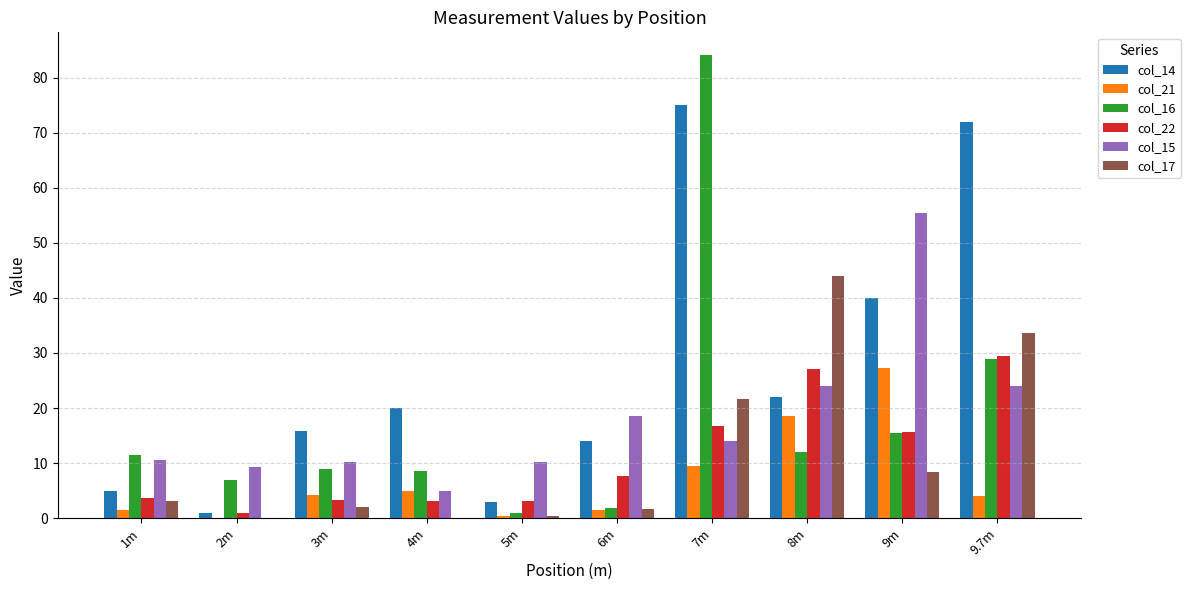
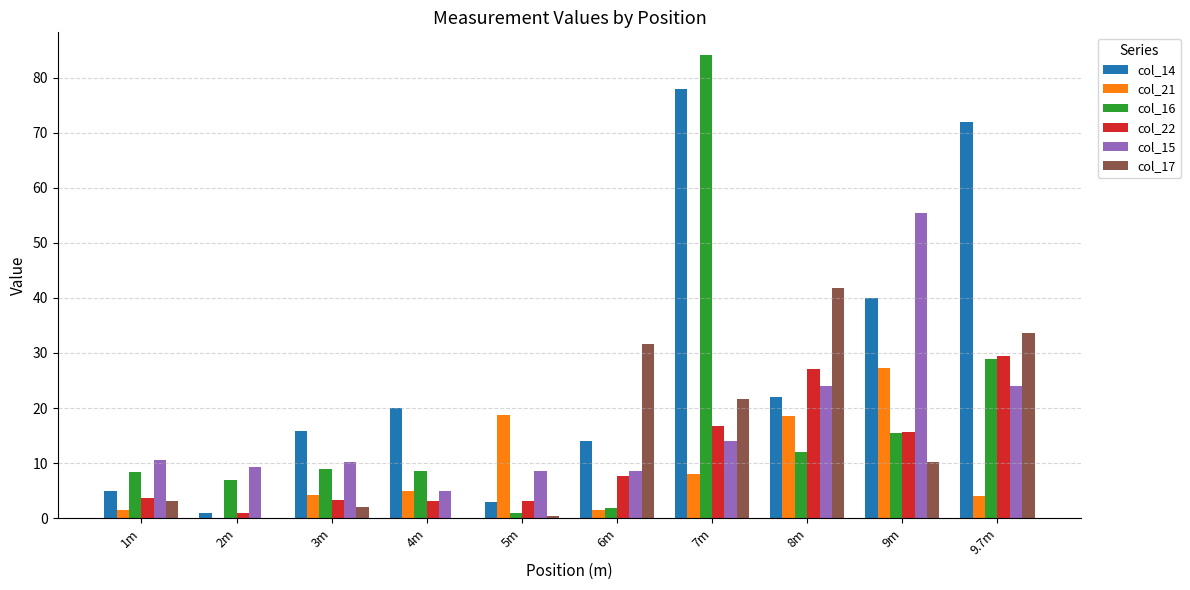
col_16, 1m: 12 -> 8
col_21, 5m: 0 -> 19
col_15, 5m: 10 -> 9
col_15, 6m: 18 -> 9
col_17, 6m: 2 -> 32
col_14, 7m: 75 -> 78
col_21, 7m: 10 -> 8
col_17, 8m: 44 -> 42
col_17, 9m: 8 -> 10
